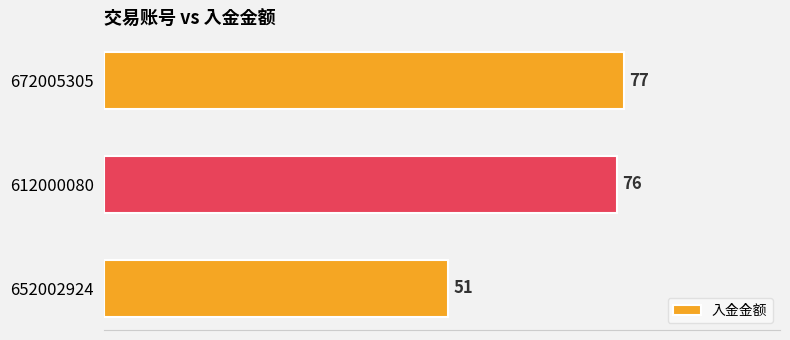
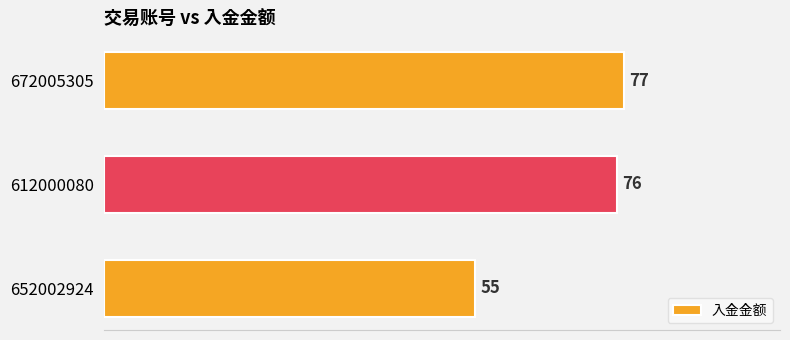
652002924: 51 -> 55
